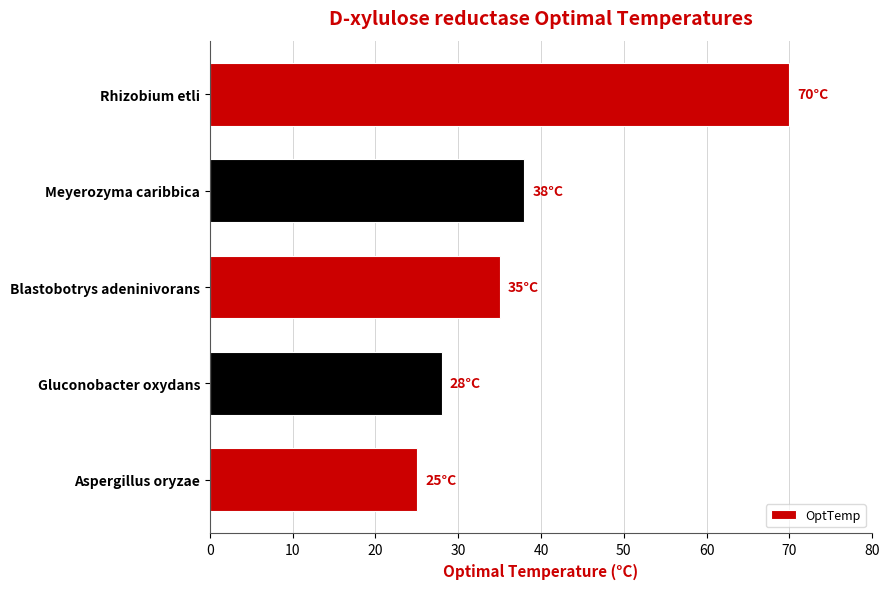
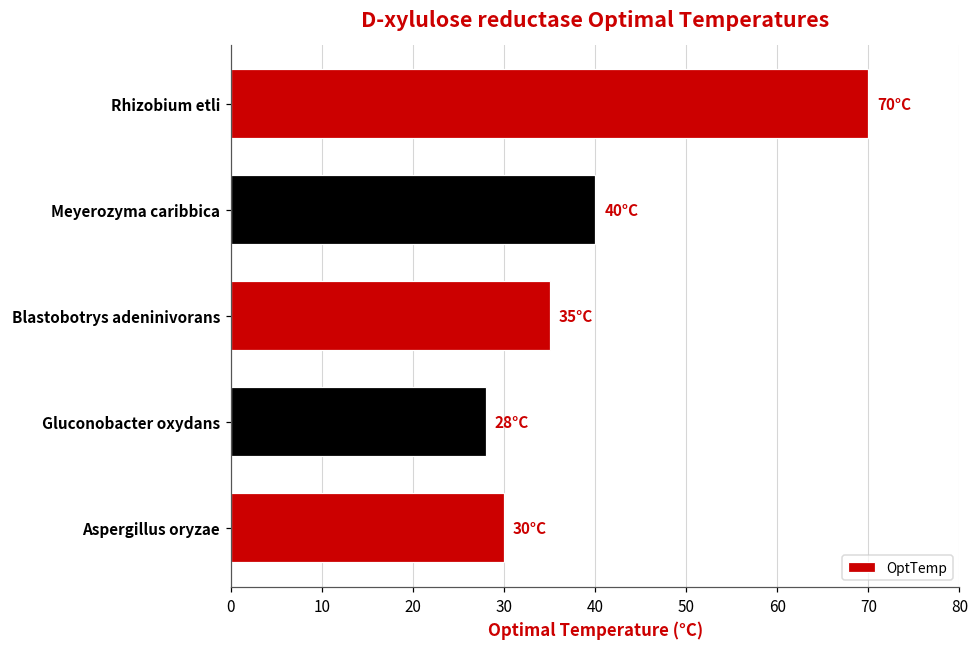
Meyerozyma caribbica: 38°C -> 40°C
Aspergillus oryzae: 25°C -> 30°C
